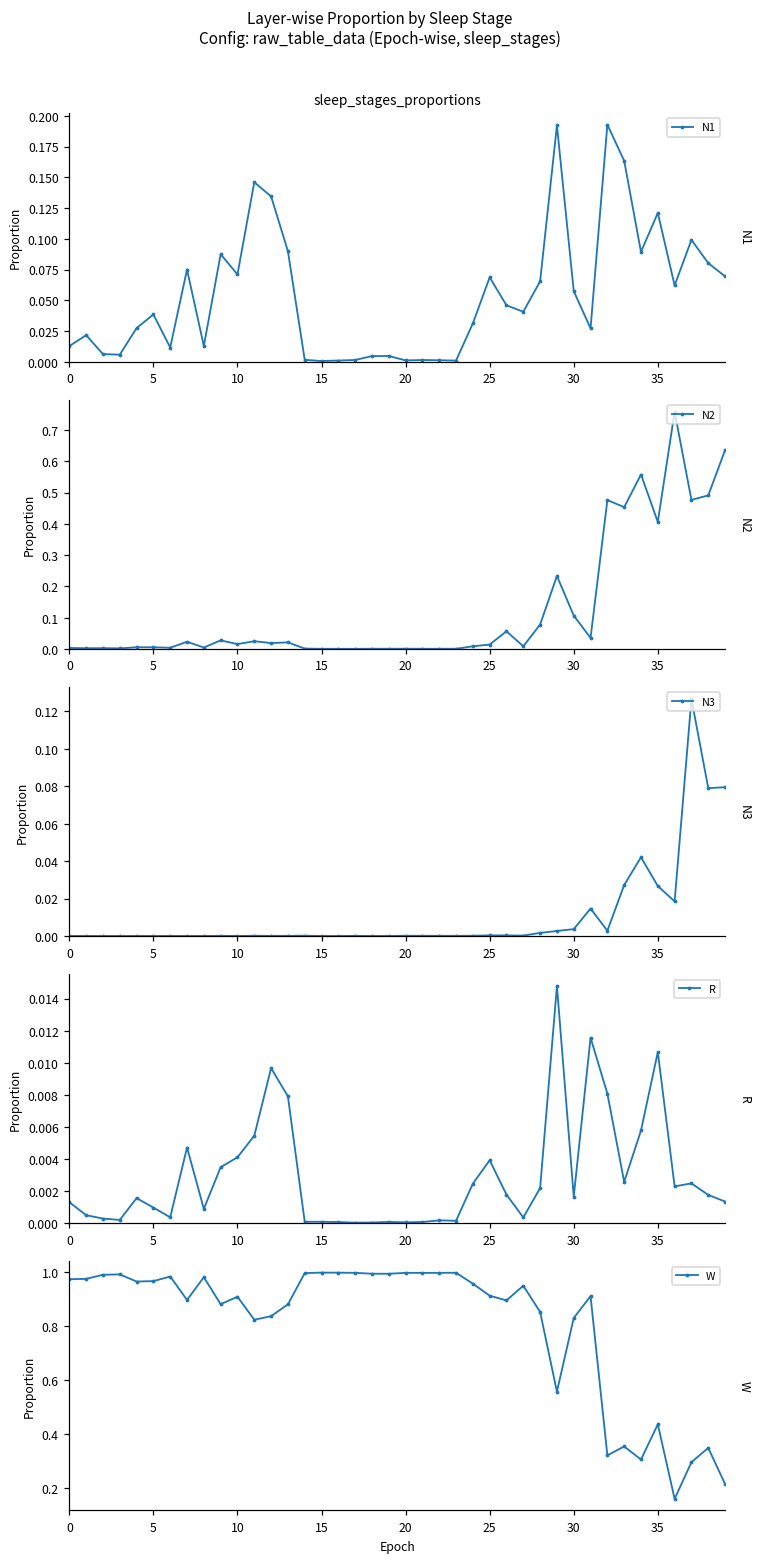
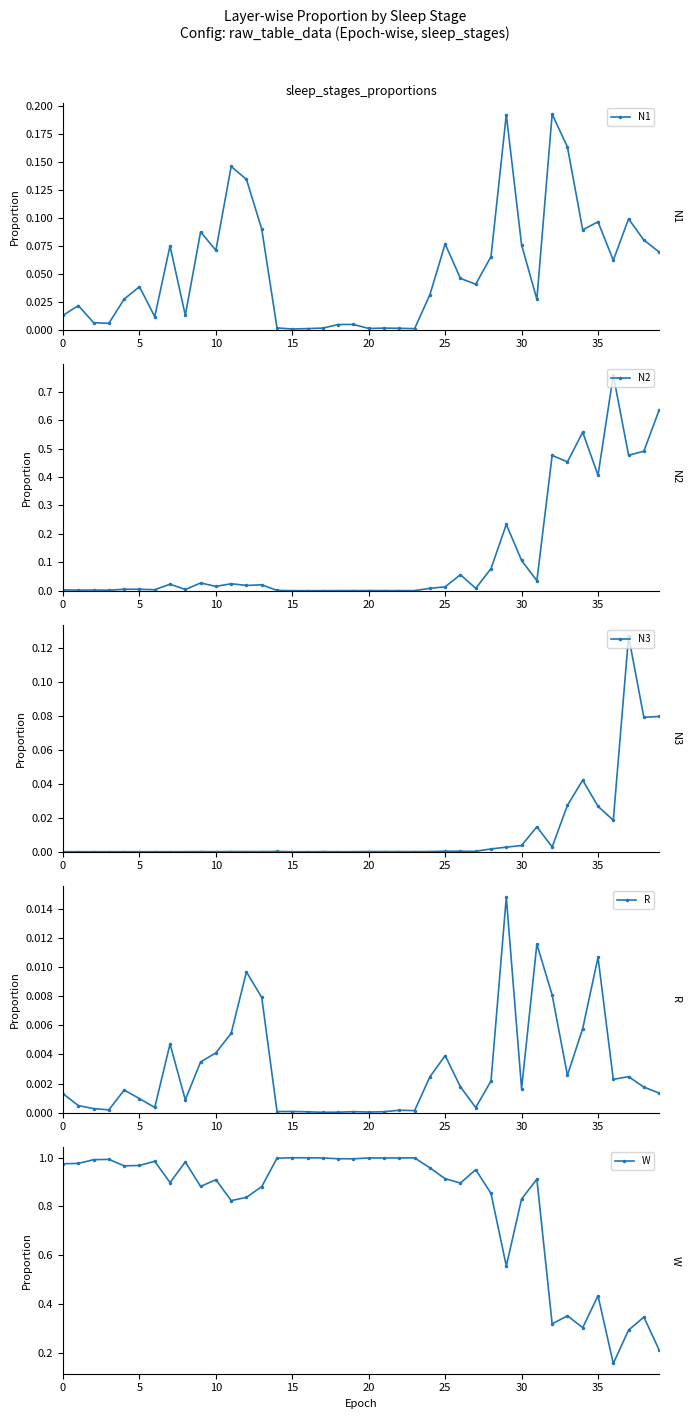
sleep_stages_proportions, 25: 0.069 -> 0.077
sleep_stages_proportions, 30: 0.057 -> 0.076
sleep_stages_proportions, 35: 0.121 -> 0.097
